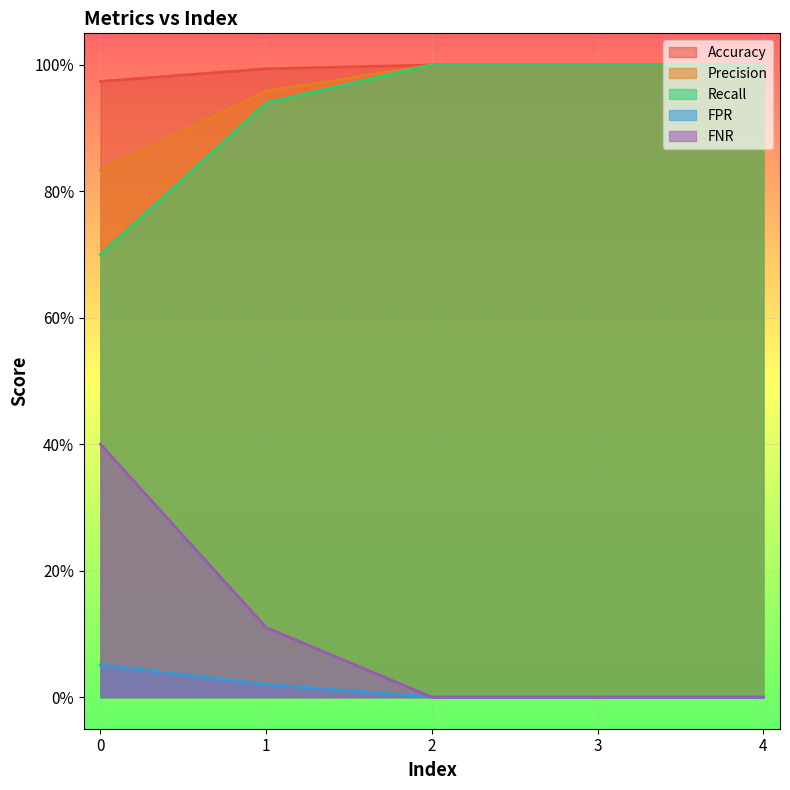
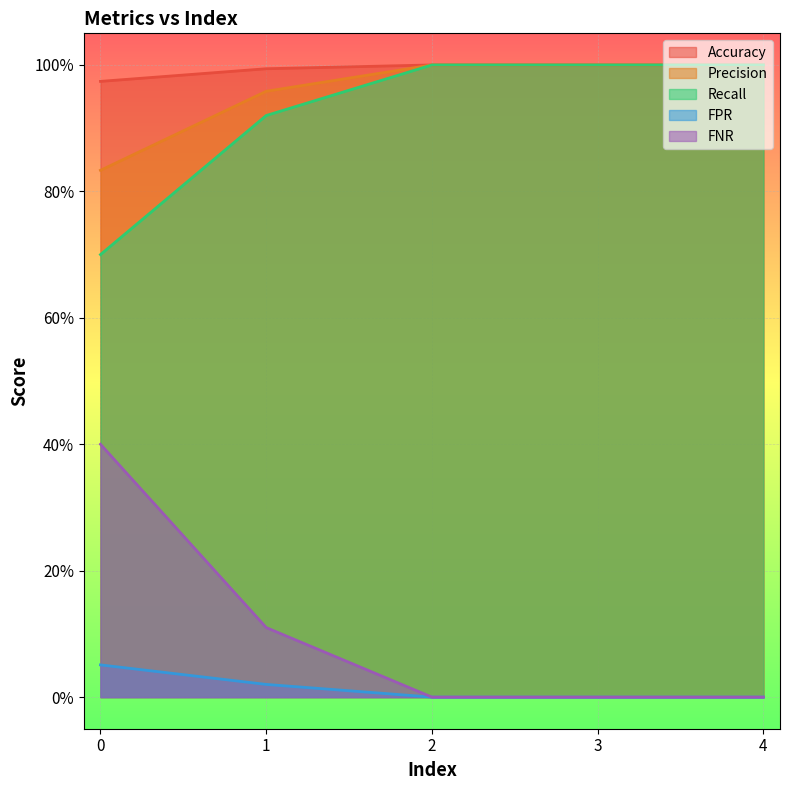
Recall, 1: 94% -> 92%
